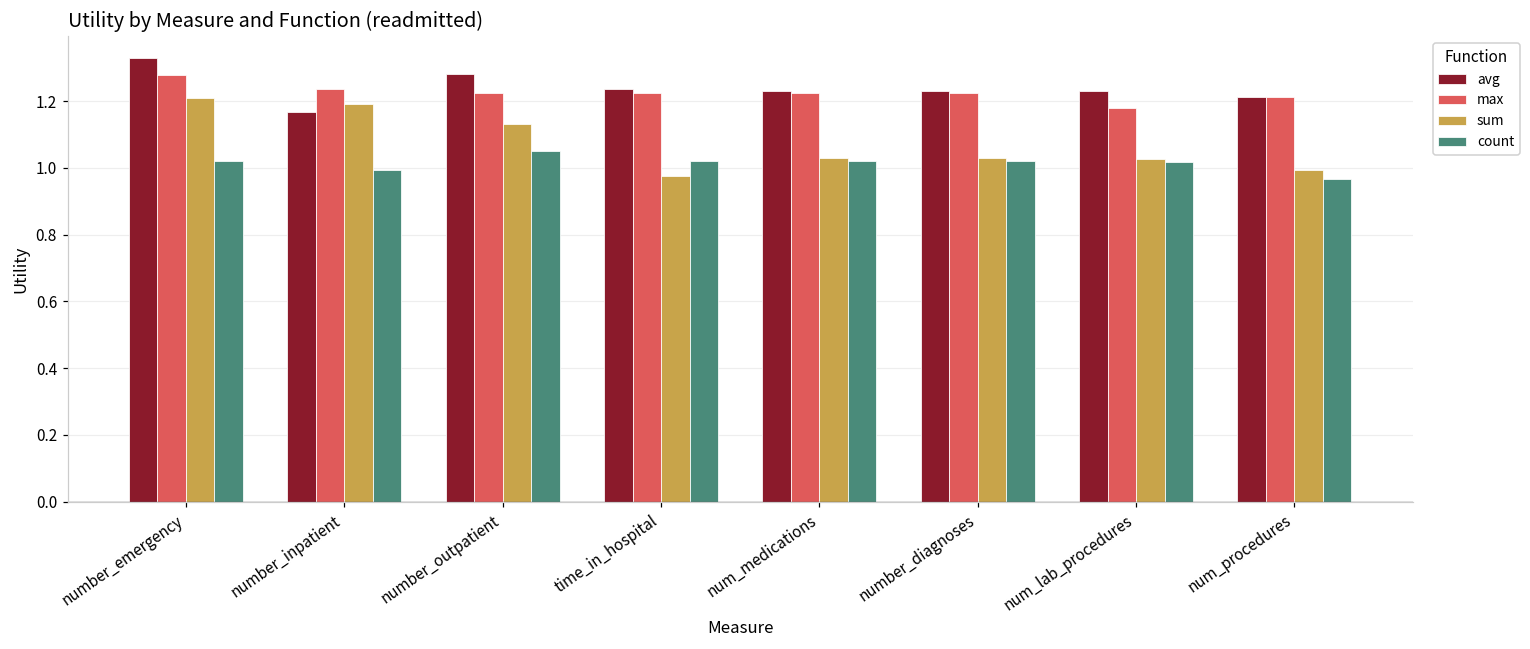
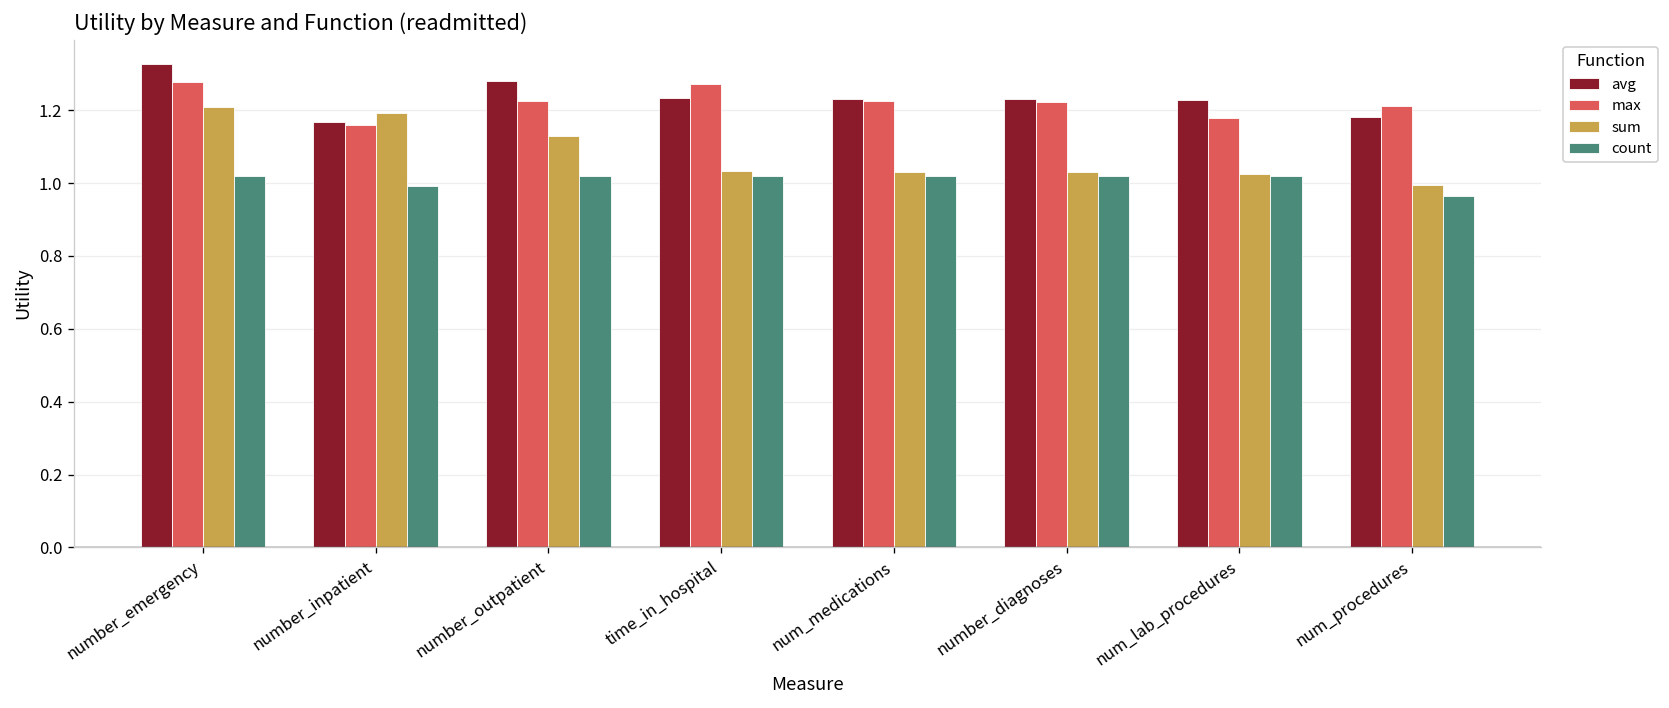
max, number_inpatient: 1.24 -> 1.16
count, number_outpatient: 1.05 -> 1.02
max, time_in_hospital: 1.22 -> 1.27
sum, time_in_hospital: 0.98 -> 1.03
avg, num_procedures: 1.21 -> 1.18
